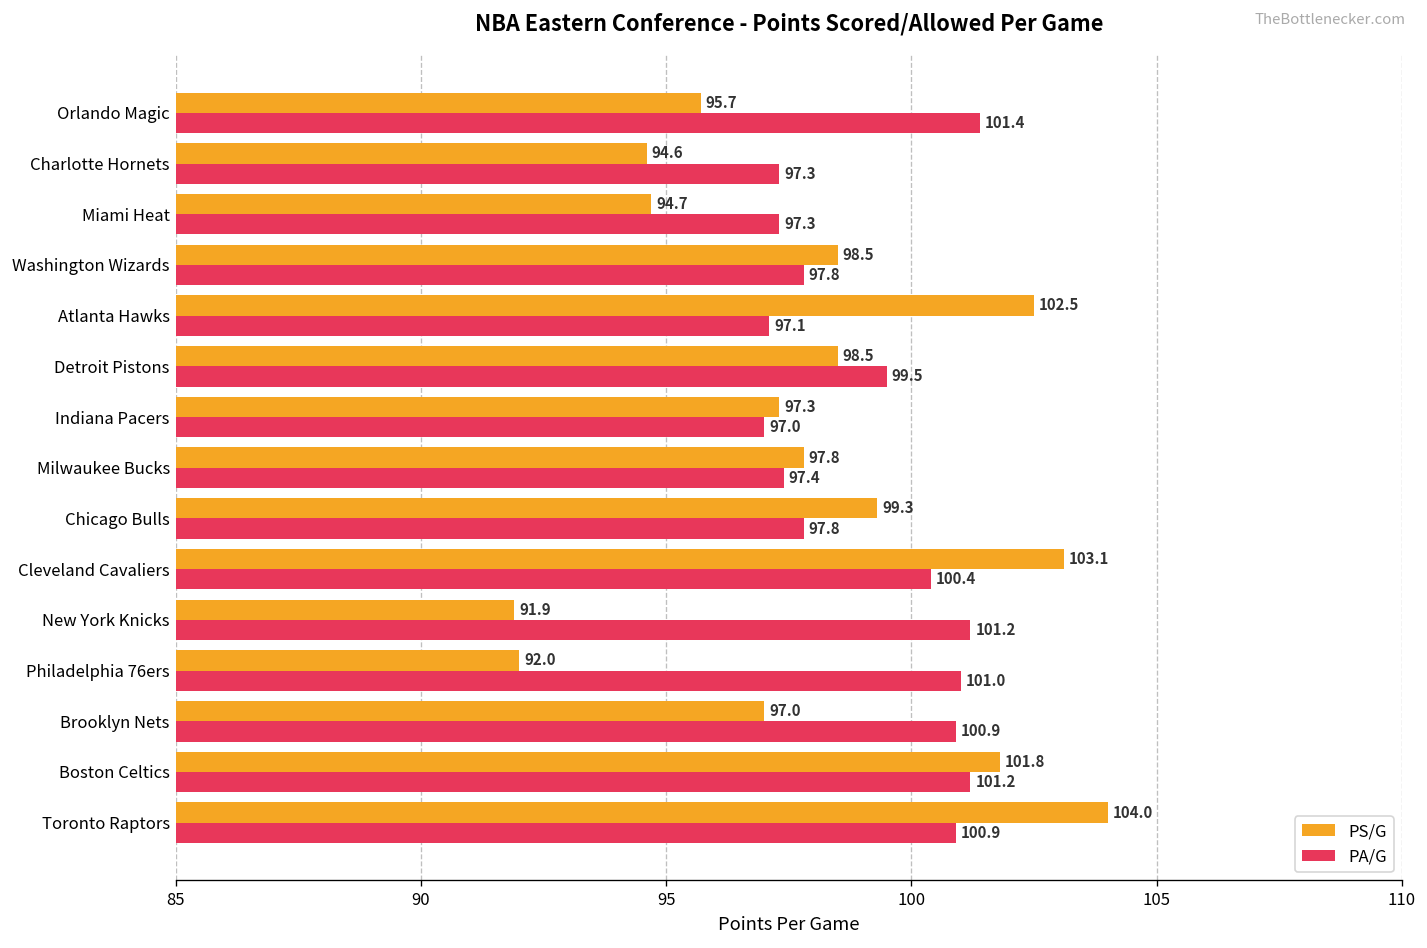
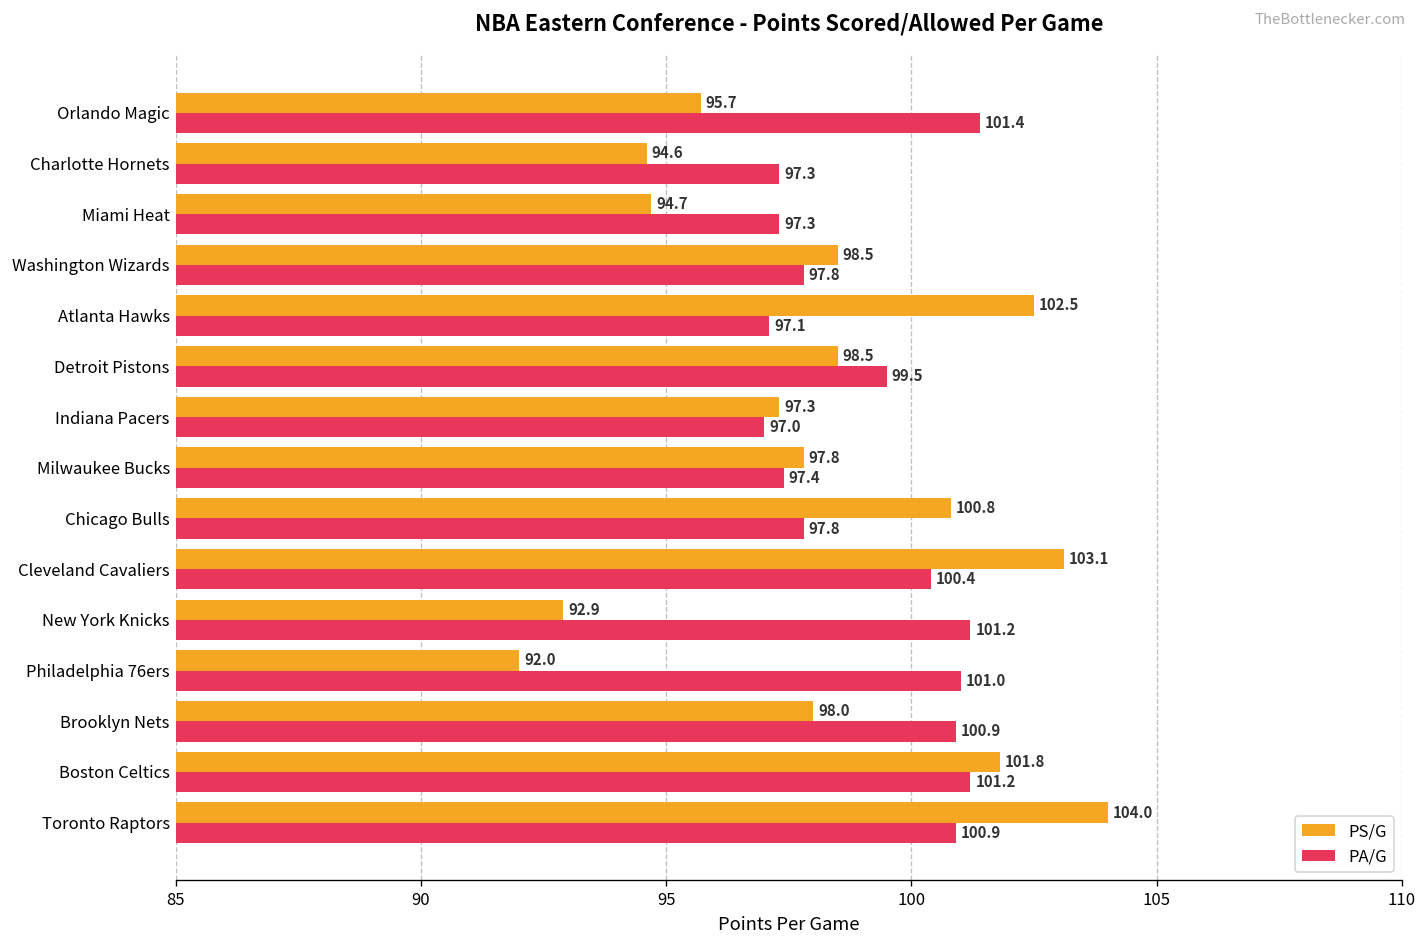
PS/G, Chicago Bulls: 99.3 -> 100.8
PS/G, New York Knicks: 91.9 -> 92.9
PS/G, Brooklyn Nets: 97.0 -> 98.0
